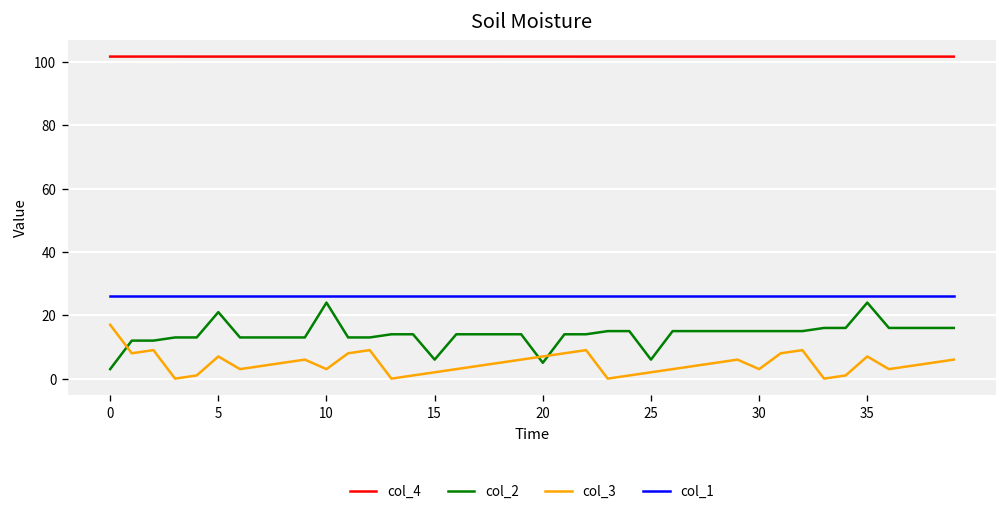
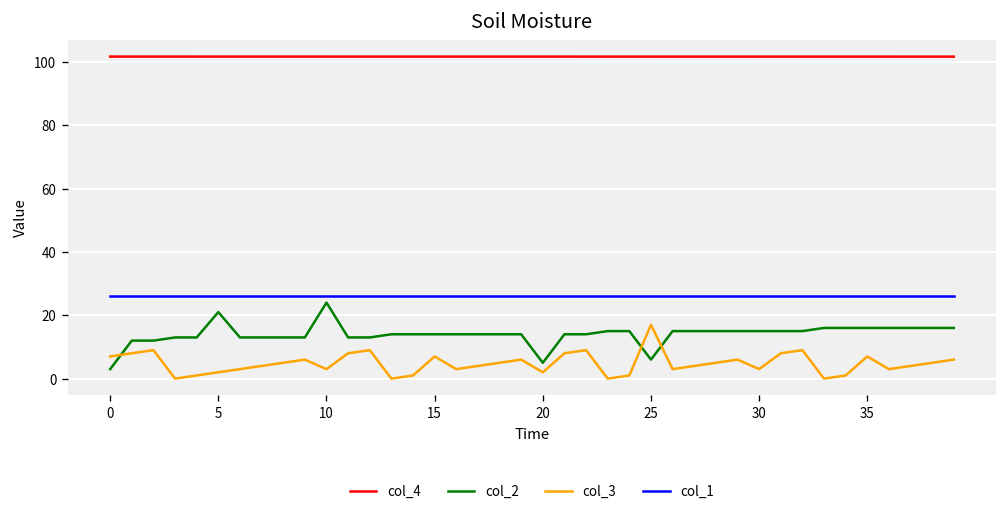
col_3, 0: 17 -> 7
col_3, 5: 7 -> 2
col_2, 15: 6 -> 14
col_3, 15: 2 -> 7
col_3, 20: 7 -> 2
col_3, 25: 2 -> 17
col_2, 35: 24 -> 16
